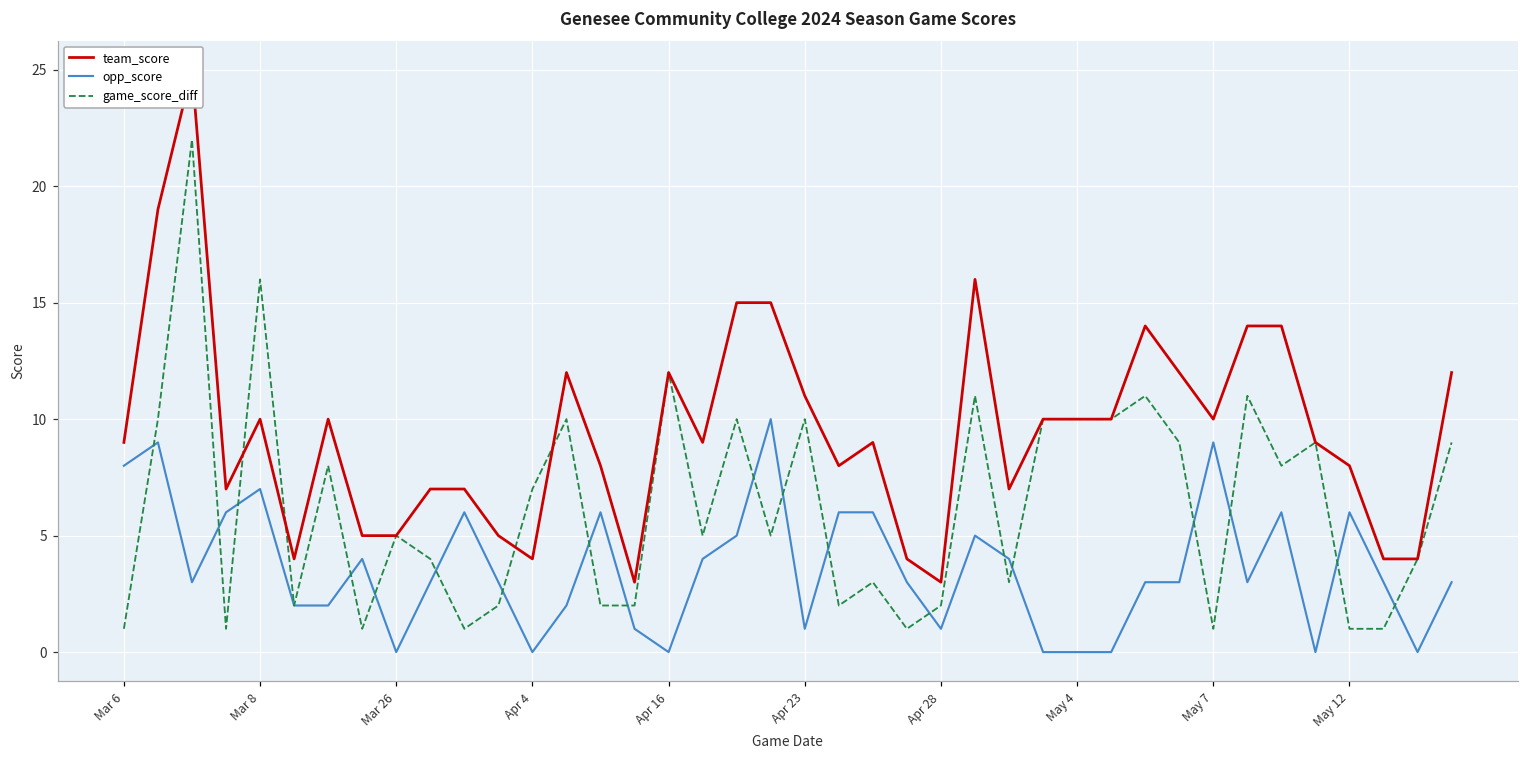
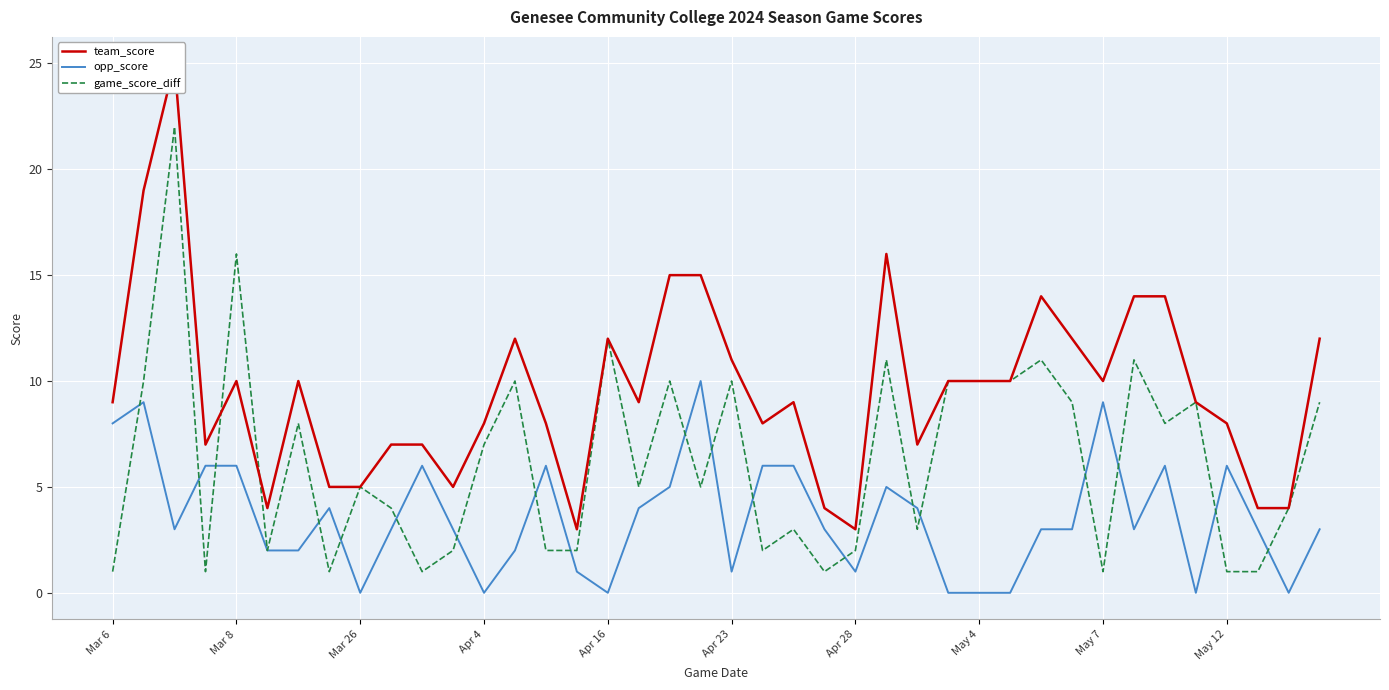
opp_score, Mar 8: 7 -> 6
team_score, Apr 4: 4 -> 8
